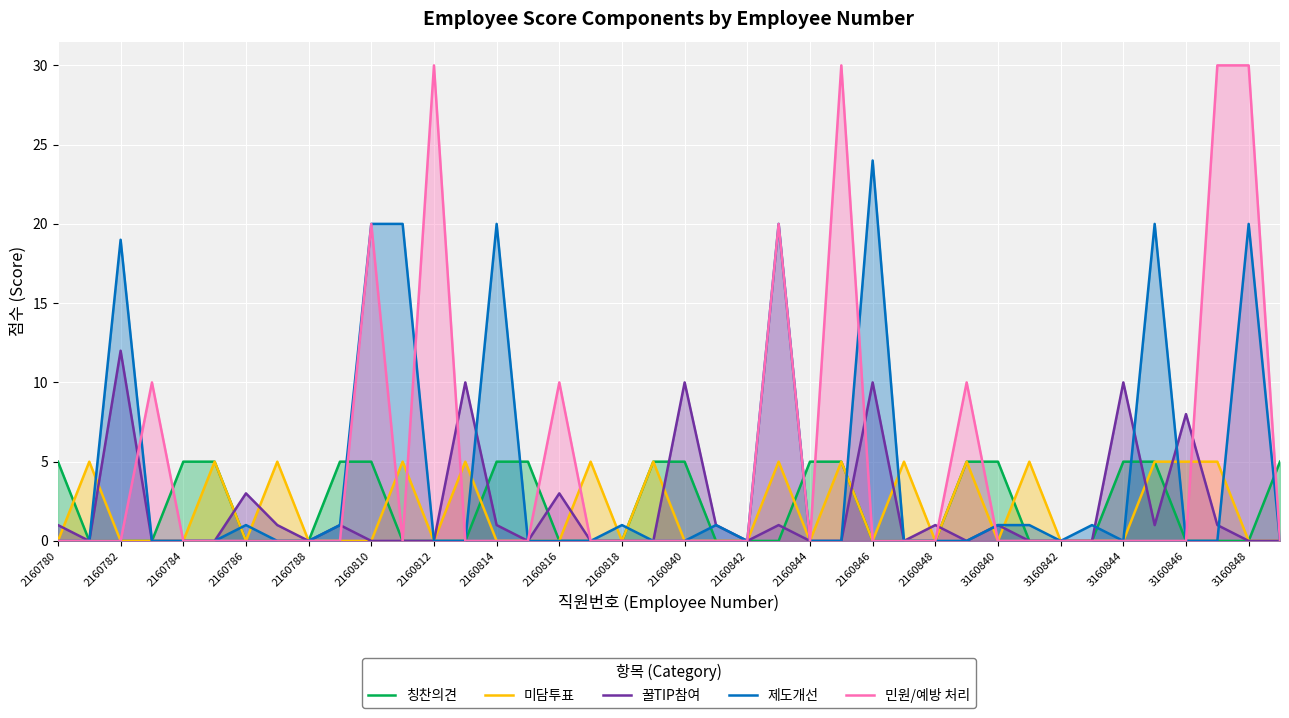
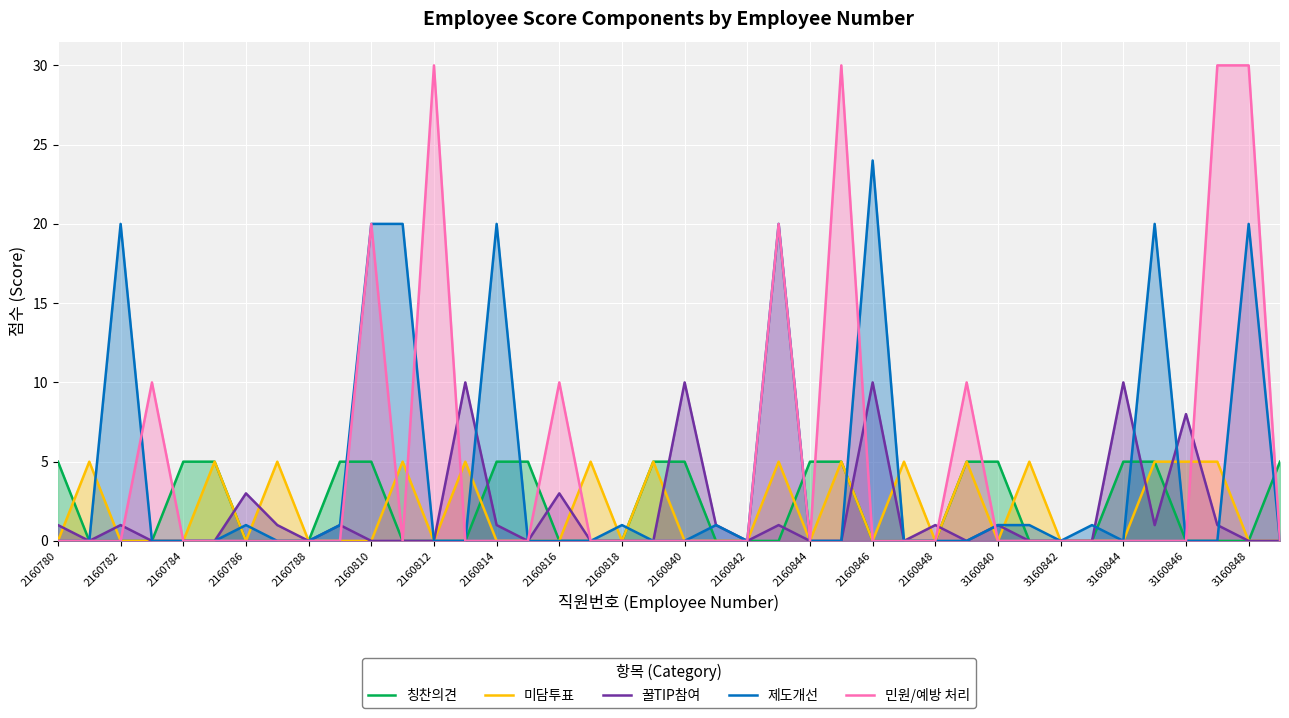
꿀TIP참여, 2160782: 12 -> 1
제도개선, 2160782: 19 -> 20
